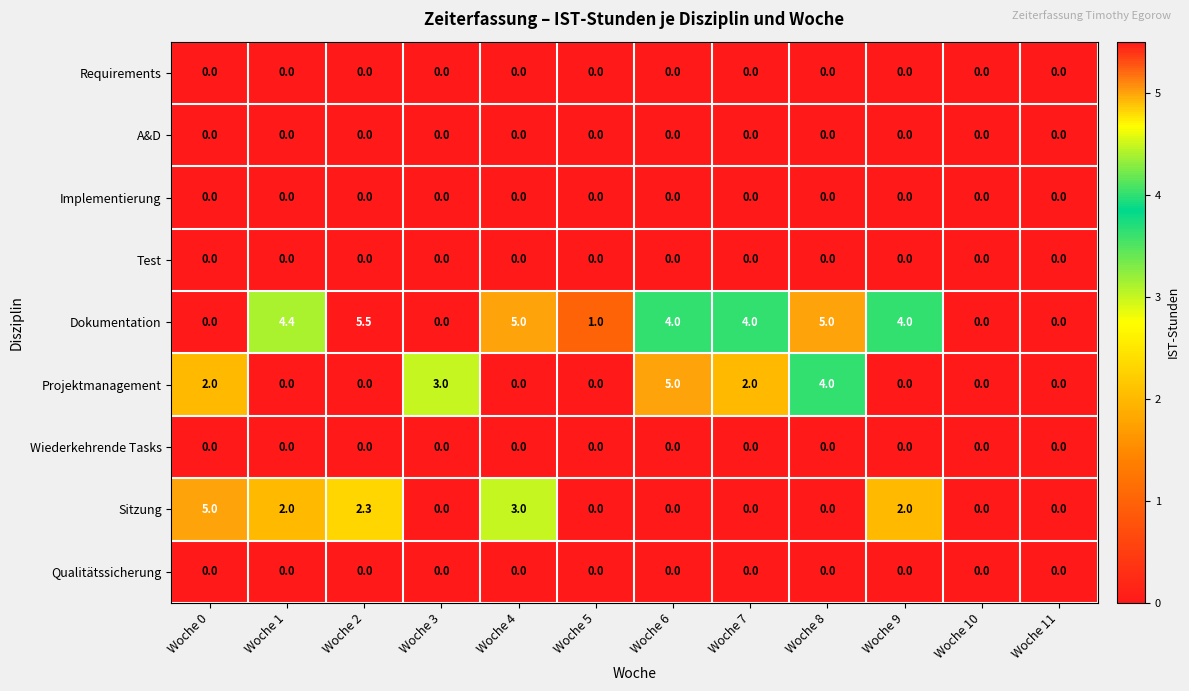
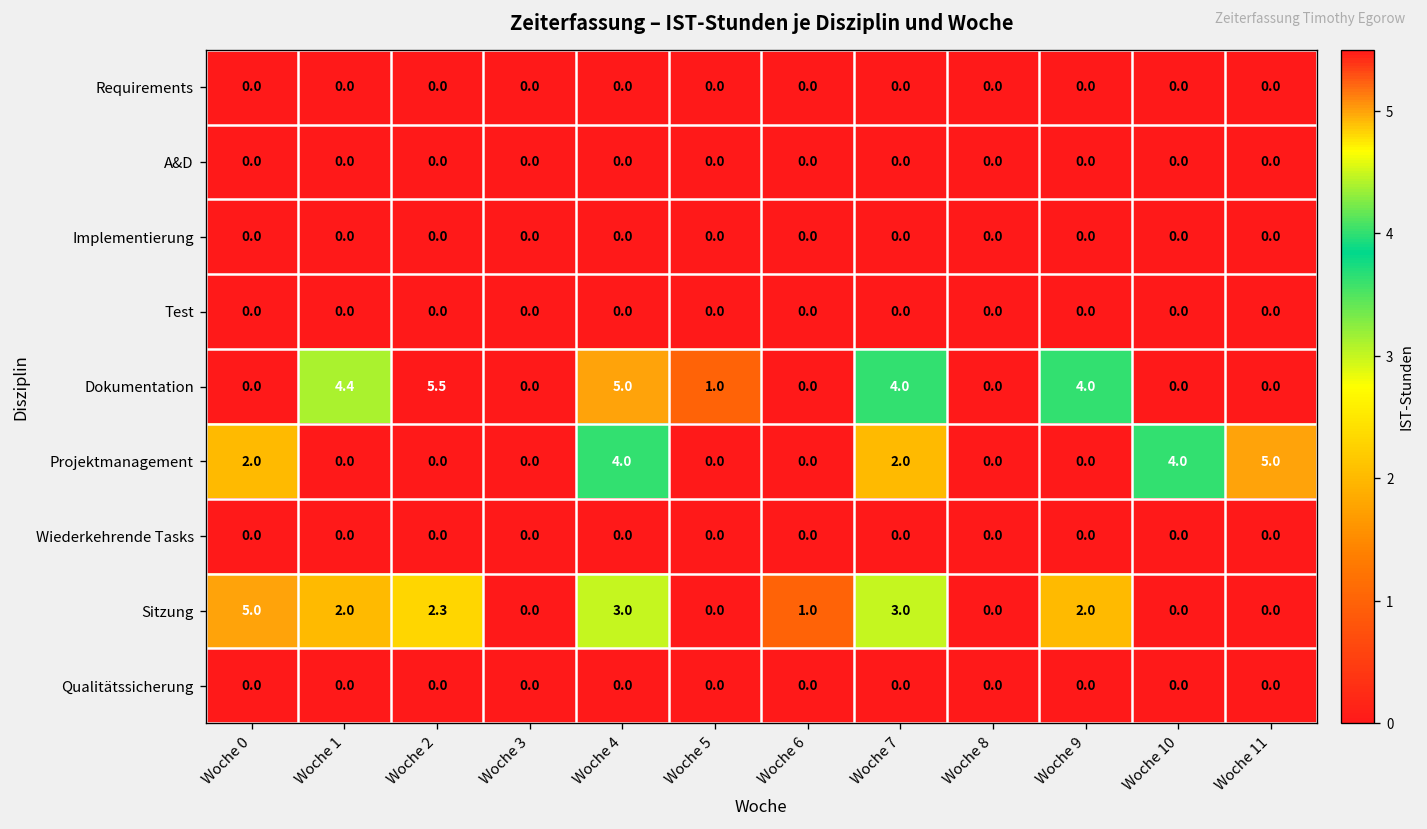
Dokumentation, Woche 6: 4.0 -> 0.0
Dokumentation, Woche 8: 5.0 -> 0.0
Projektmanagement, Woche 3: 3.0 -> 0.0
Projektmanagement, Woche 4: 0.0 -> 4.0
Projektmanagement, Woche 6: 5.0 -> 0.0
Projektmanagement, Woche 8: 4.0 -> 0.0
Projektmanagement, Woche 10: 0.0 -> 4.0
Projektmanagement, Woche 11: 0.0 -> 5.0
Sitzung, Woche 6: 0.0 -> 1.0
Sitzung, Woche 7: 0.0 -> 3.0
